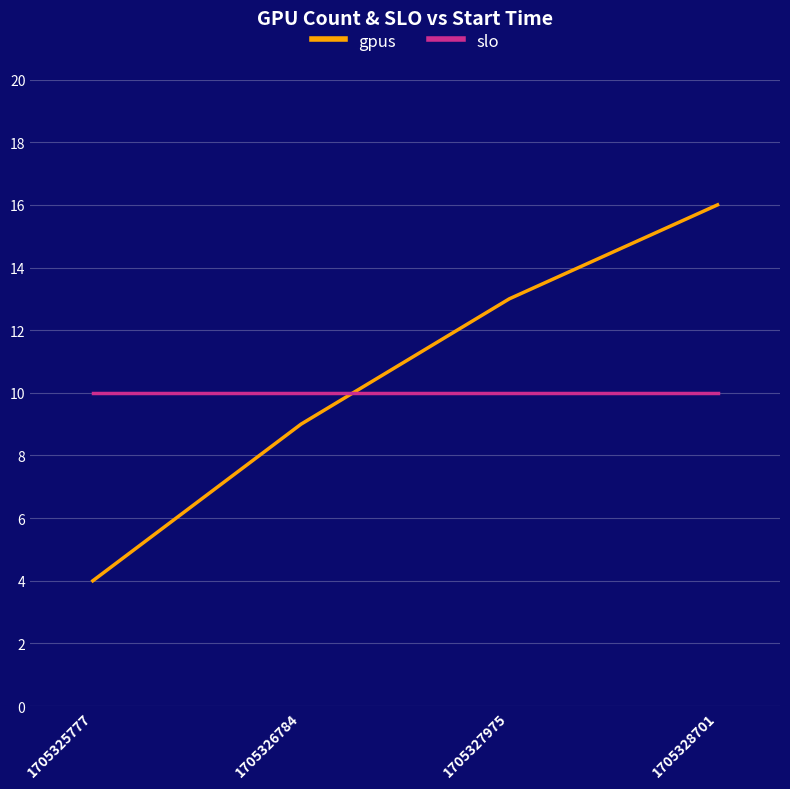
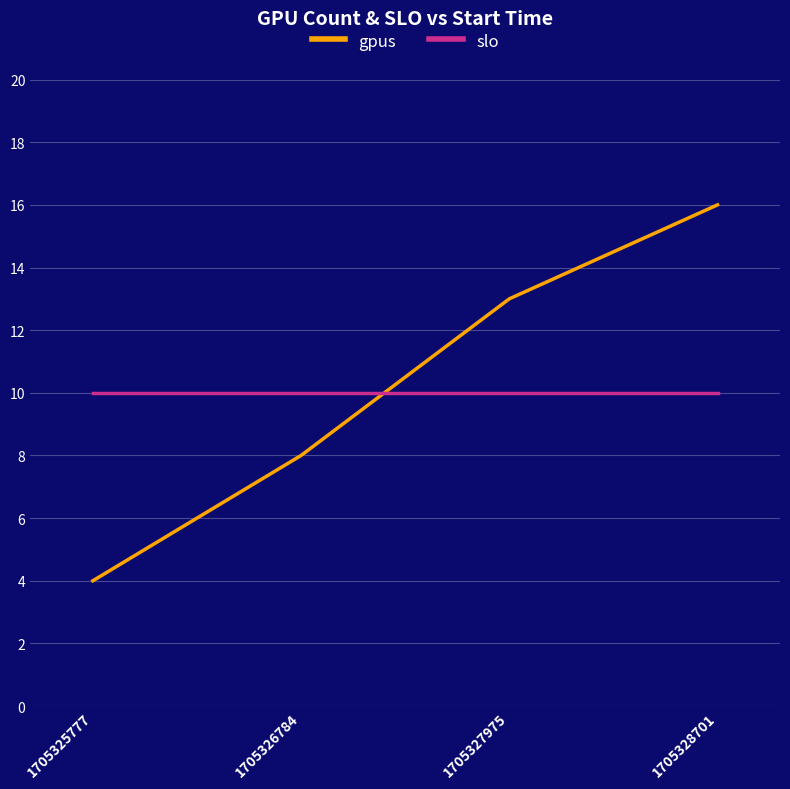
gpus, 1705326784: 9 -> 8
